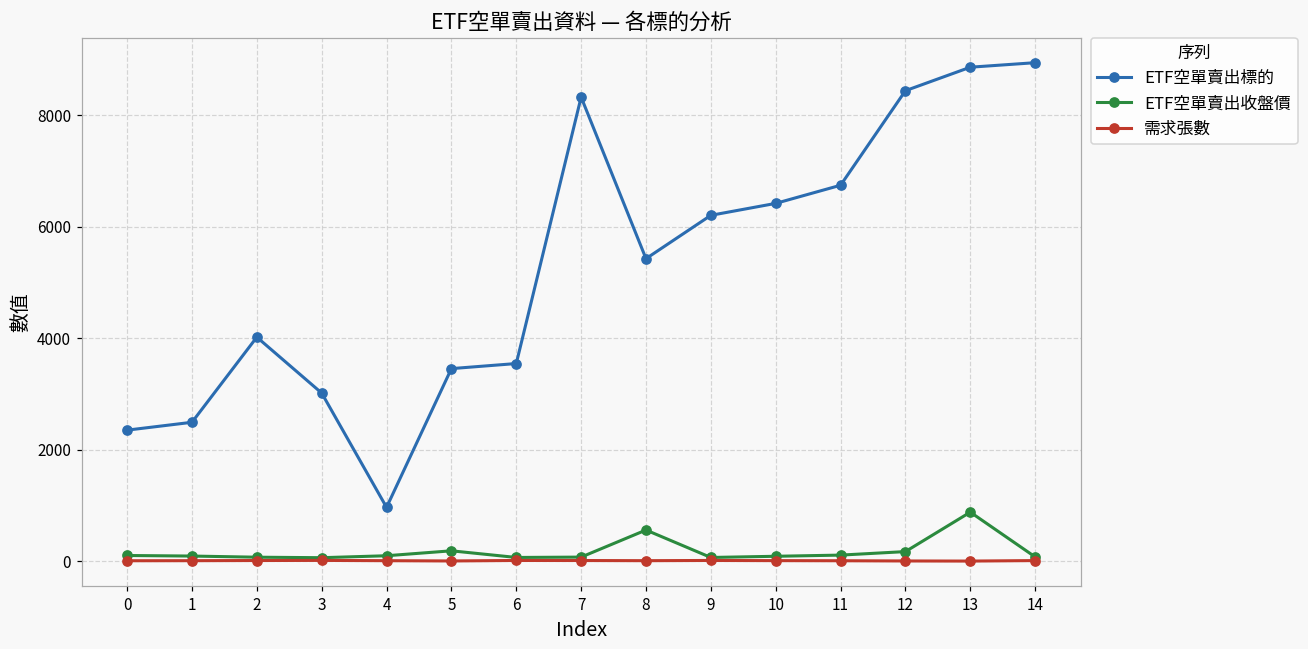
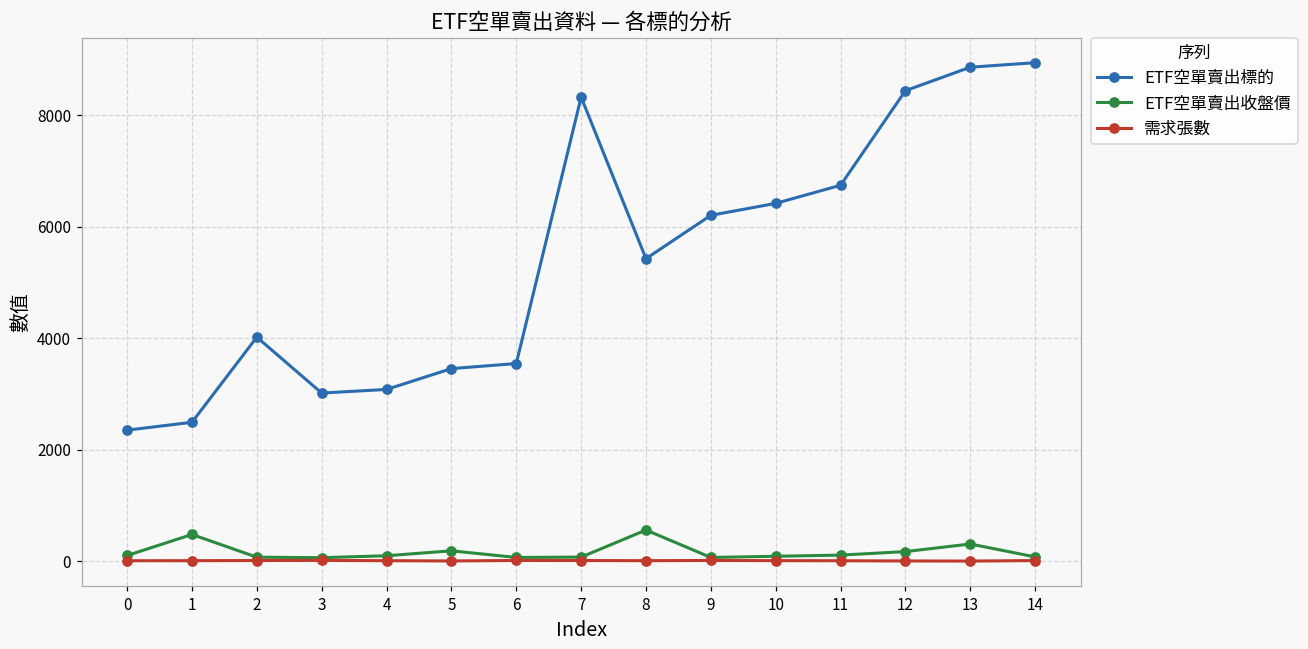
ETF空單賣出收盤價, 1: 100 -> 500
ETF空單賣出標的, 4: 1000 -> 3100
ETF空單賣出收盤價, 13: 900 -> 300
